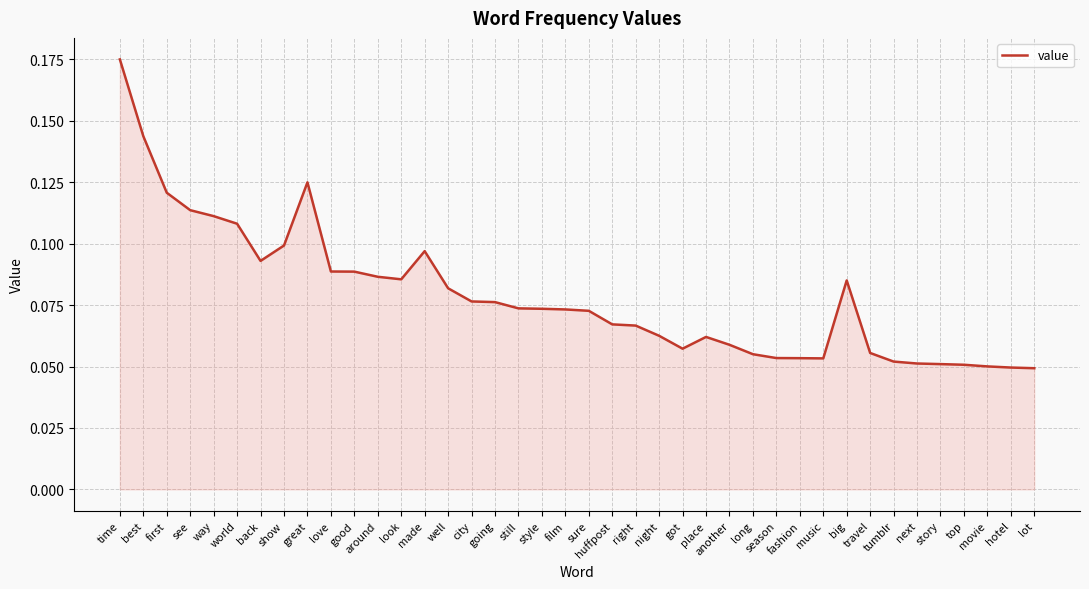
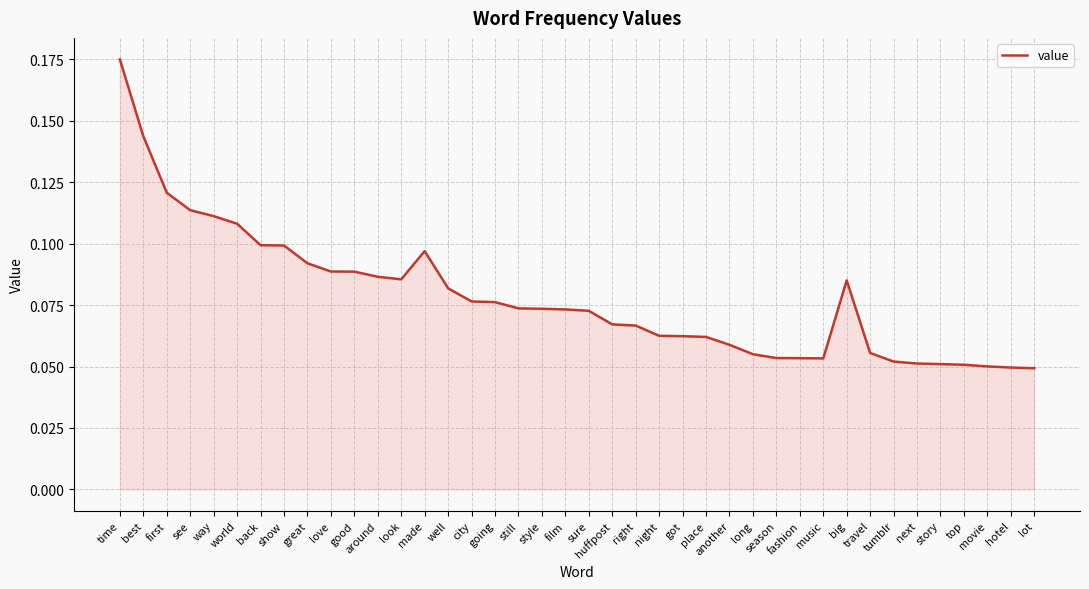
back: 0.093 -> 0.099
great: 0.125 -> 0.092
got: 0.057 -> 0.062
